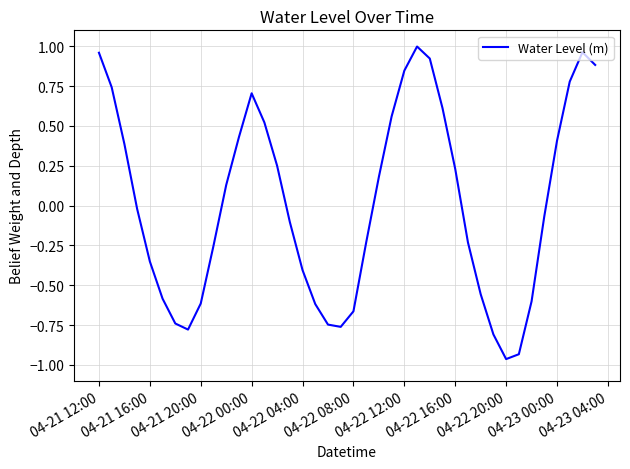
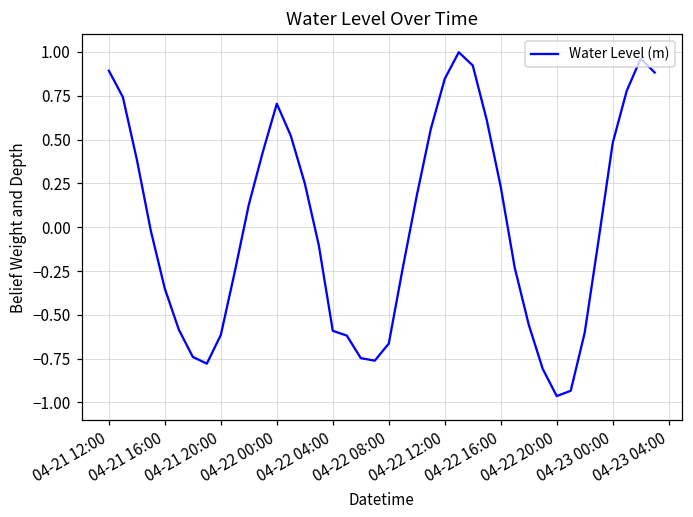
04-21 12:00: 0.96 -> 0.89
04-22 04:00: -0.41 -> -0.59
04-23 00:00: 0.41 -> 0.48
